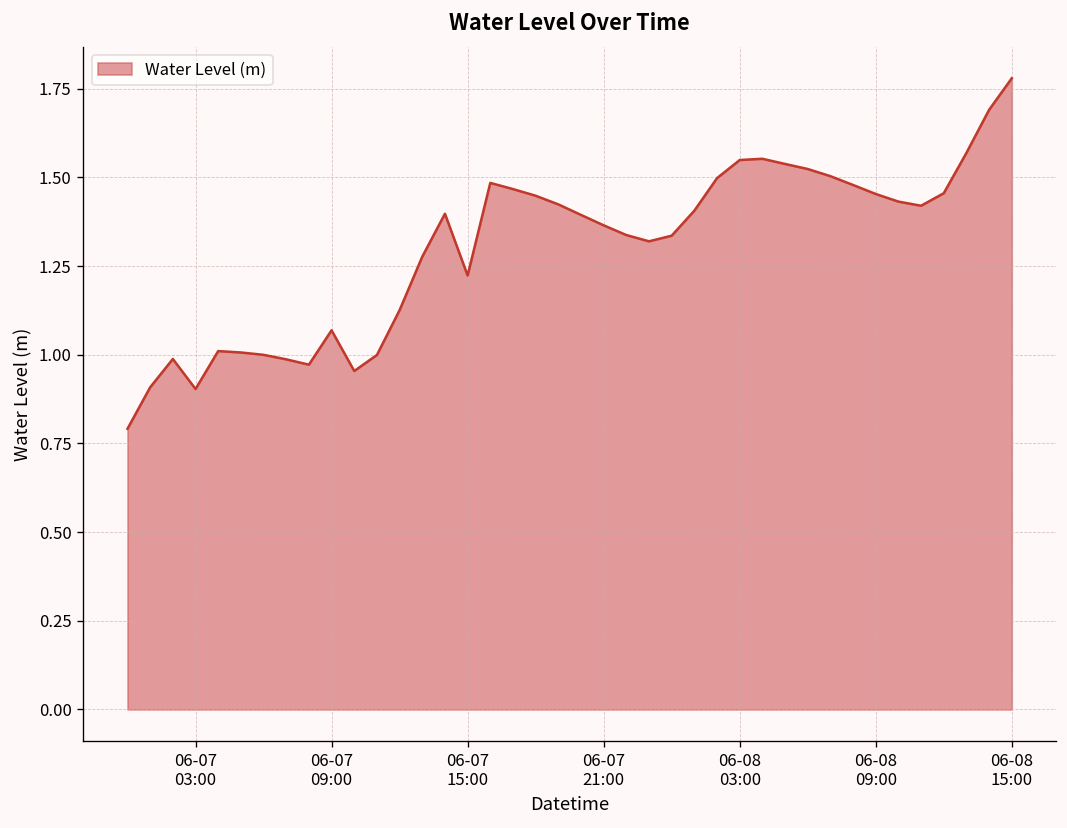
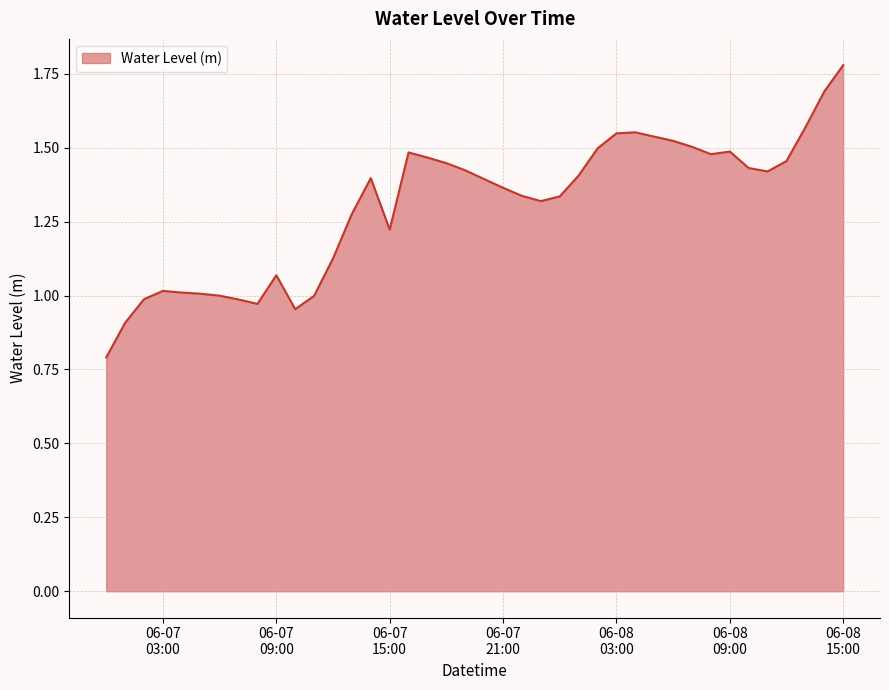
06-07 03:00: 0.90 -> 1.02
06-08 09:00: 1.45 -> 1.49
